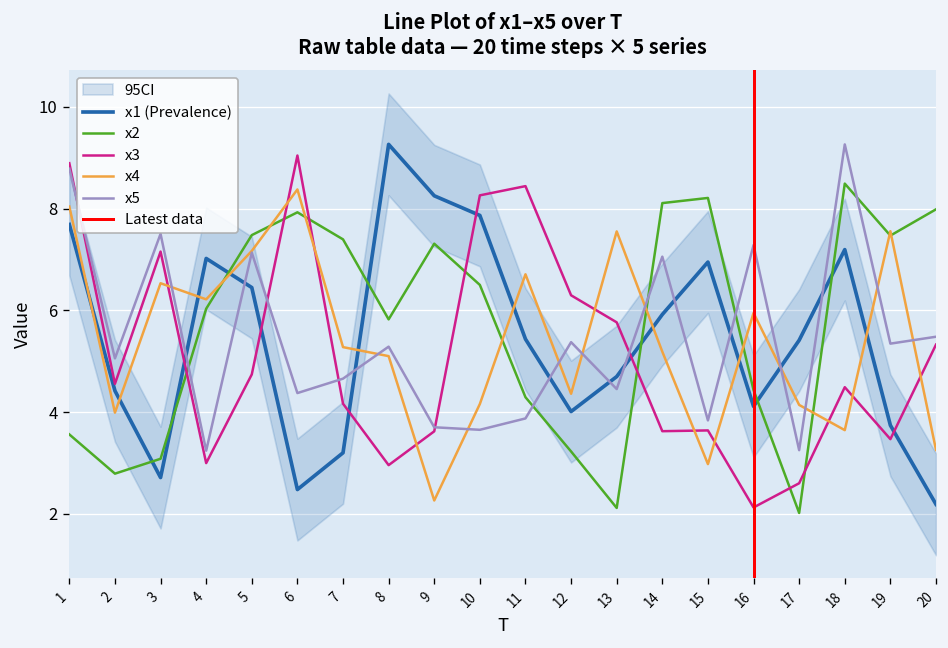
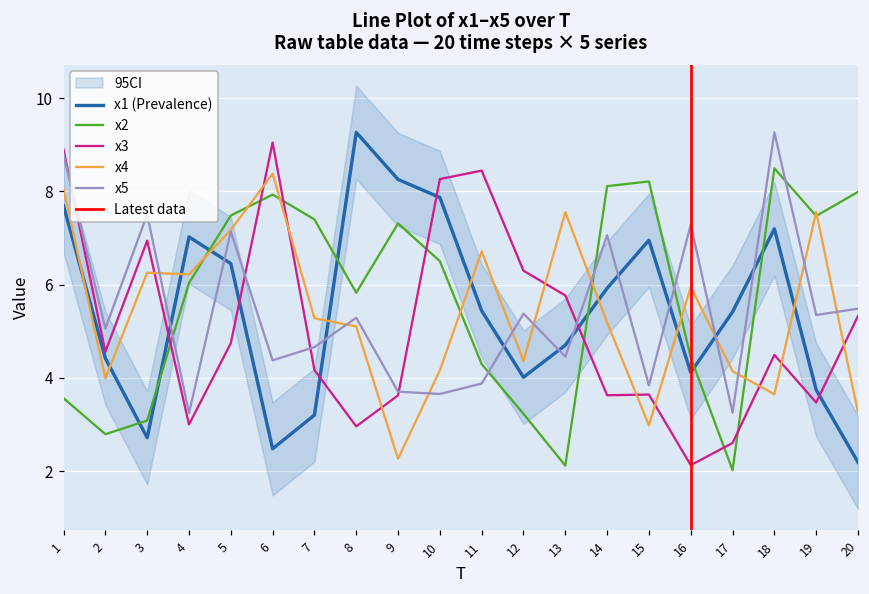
x3, 3: 7.2 -> 6.9
x4, 3: 6.5 -> 6.3
